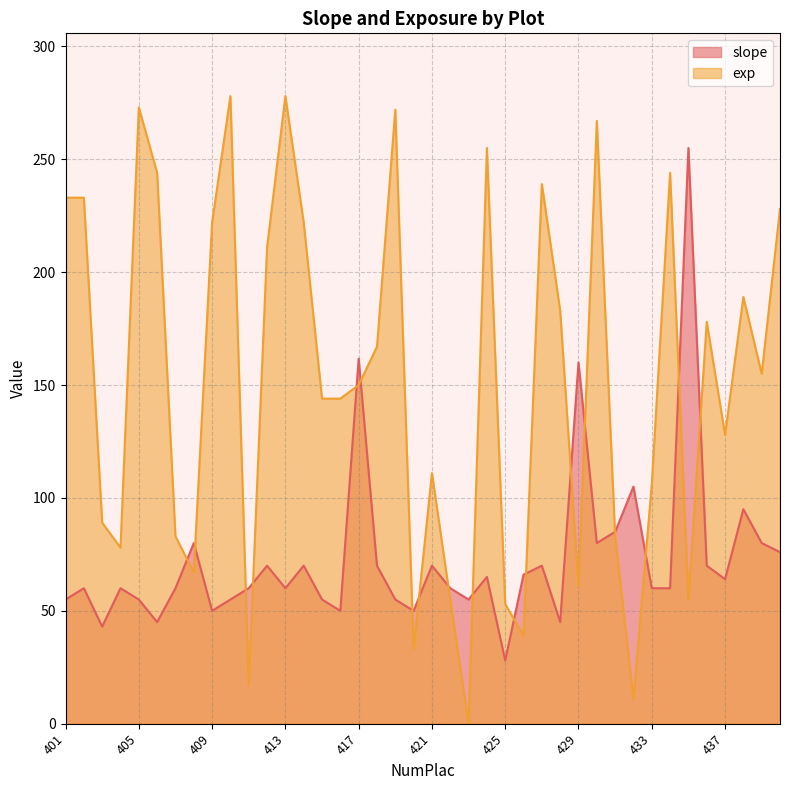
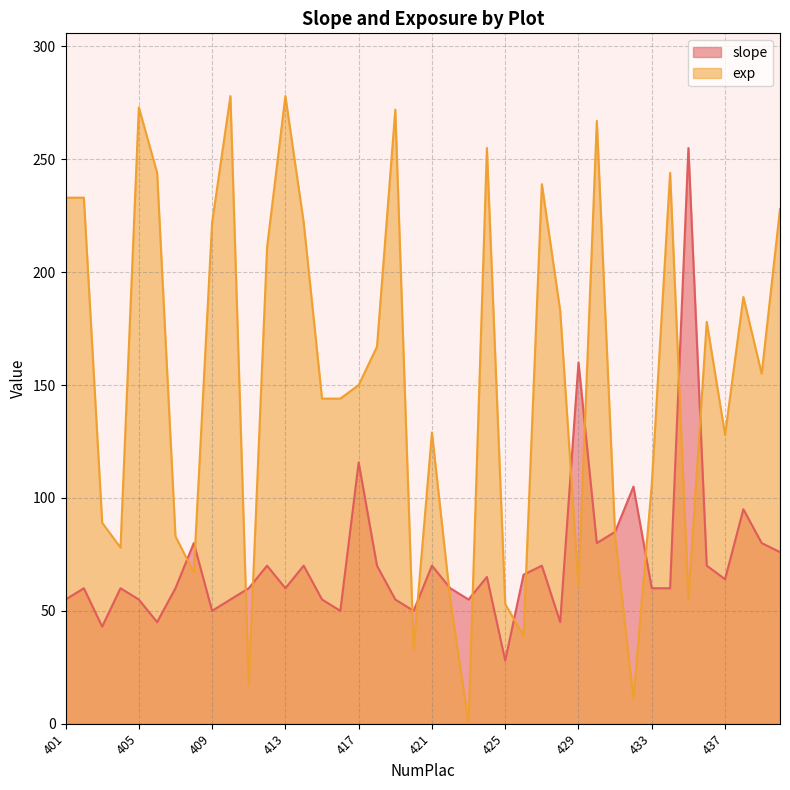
slope, 417: 162 -> 116
exp, 421: 111 -> 129
